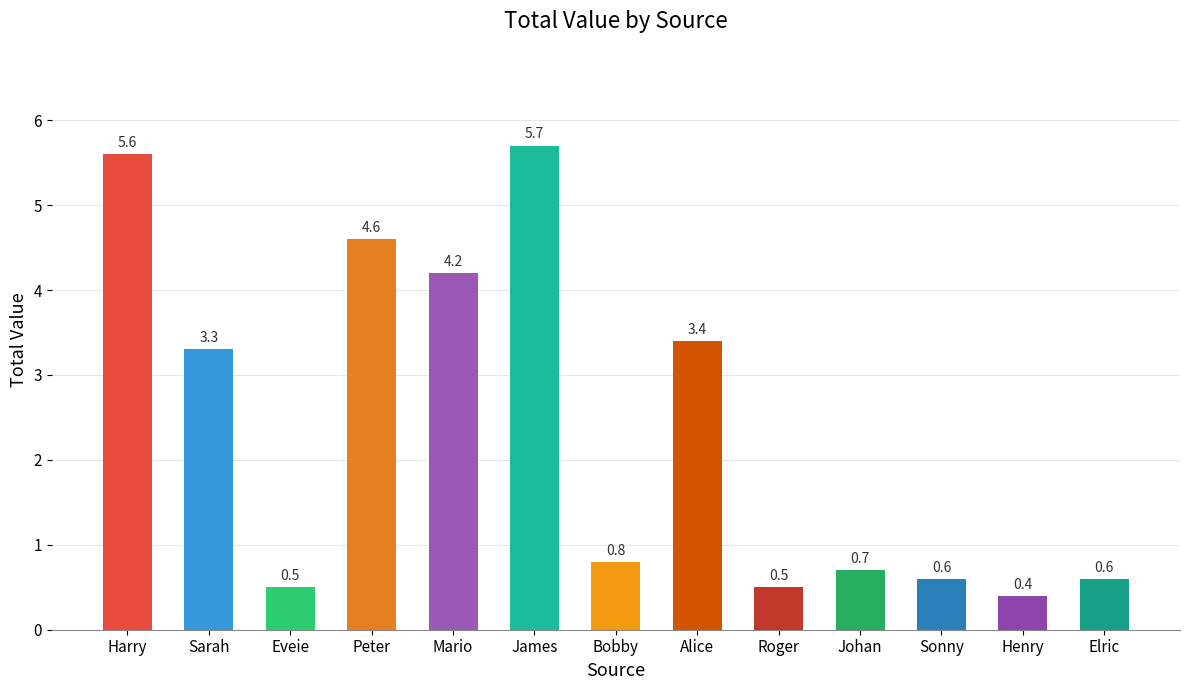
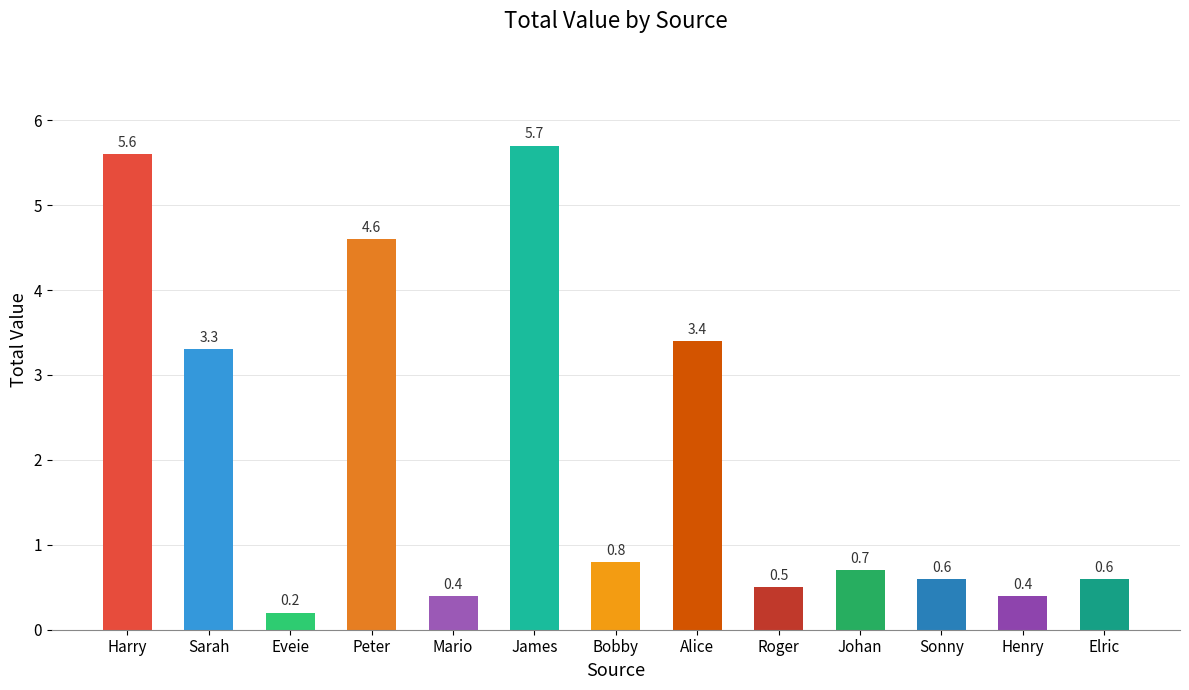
Eveie: 0.5 -> 0.2
Mario: 4.2 -> 0.4
